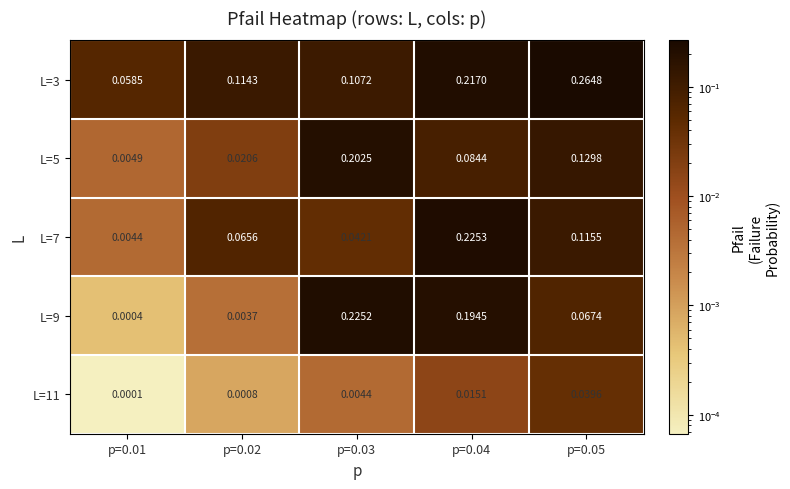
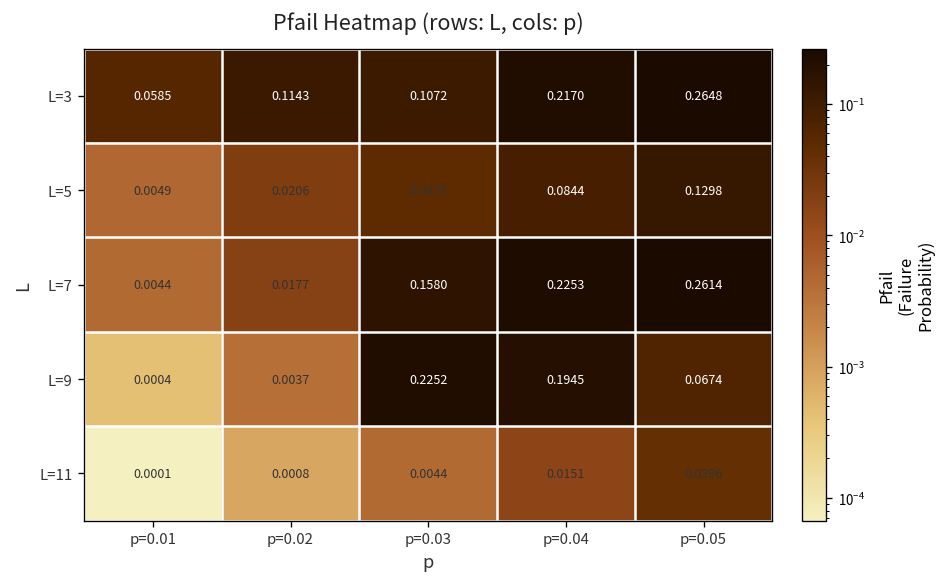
L=5, p=0.03: 0.2025 -> 0.0475
L=7, p=0.02: 0.0656 -> 0.0177
L=7, p=0.03: 0.0421 -> 0.1580
L=7, p=0.05: 0.1155 -> 0.2614
